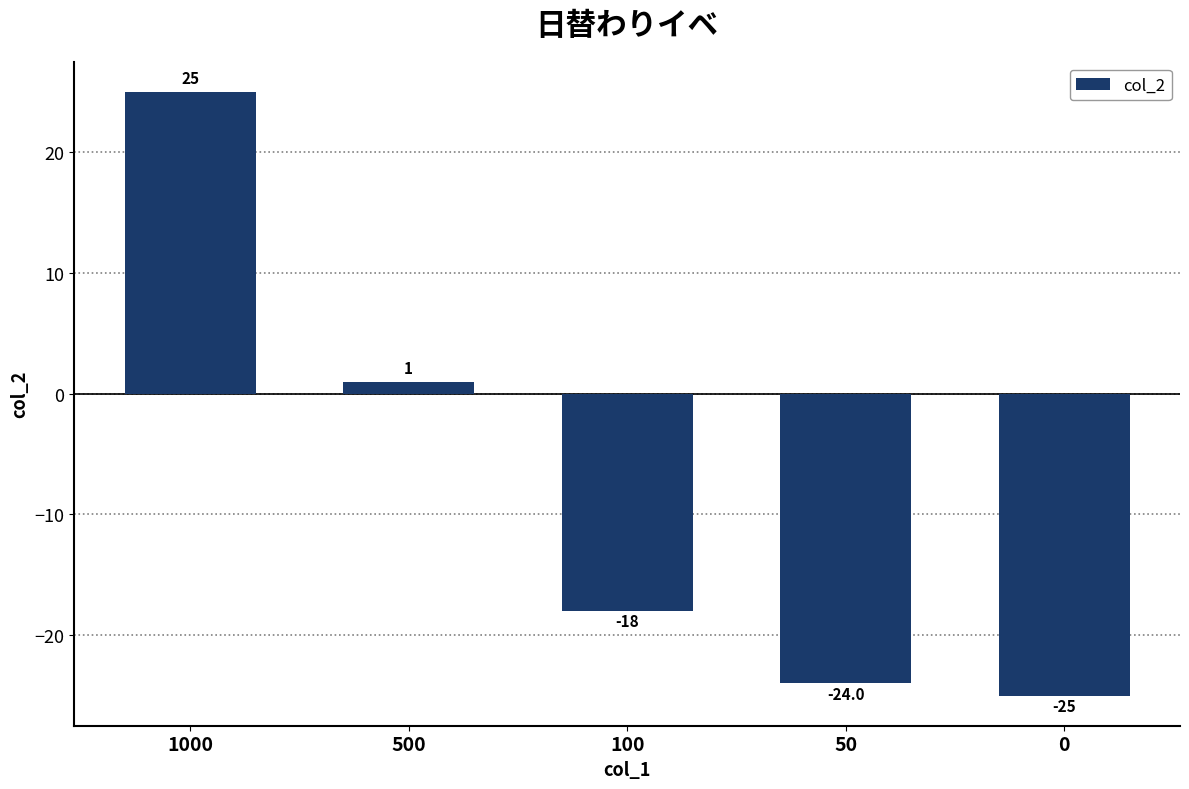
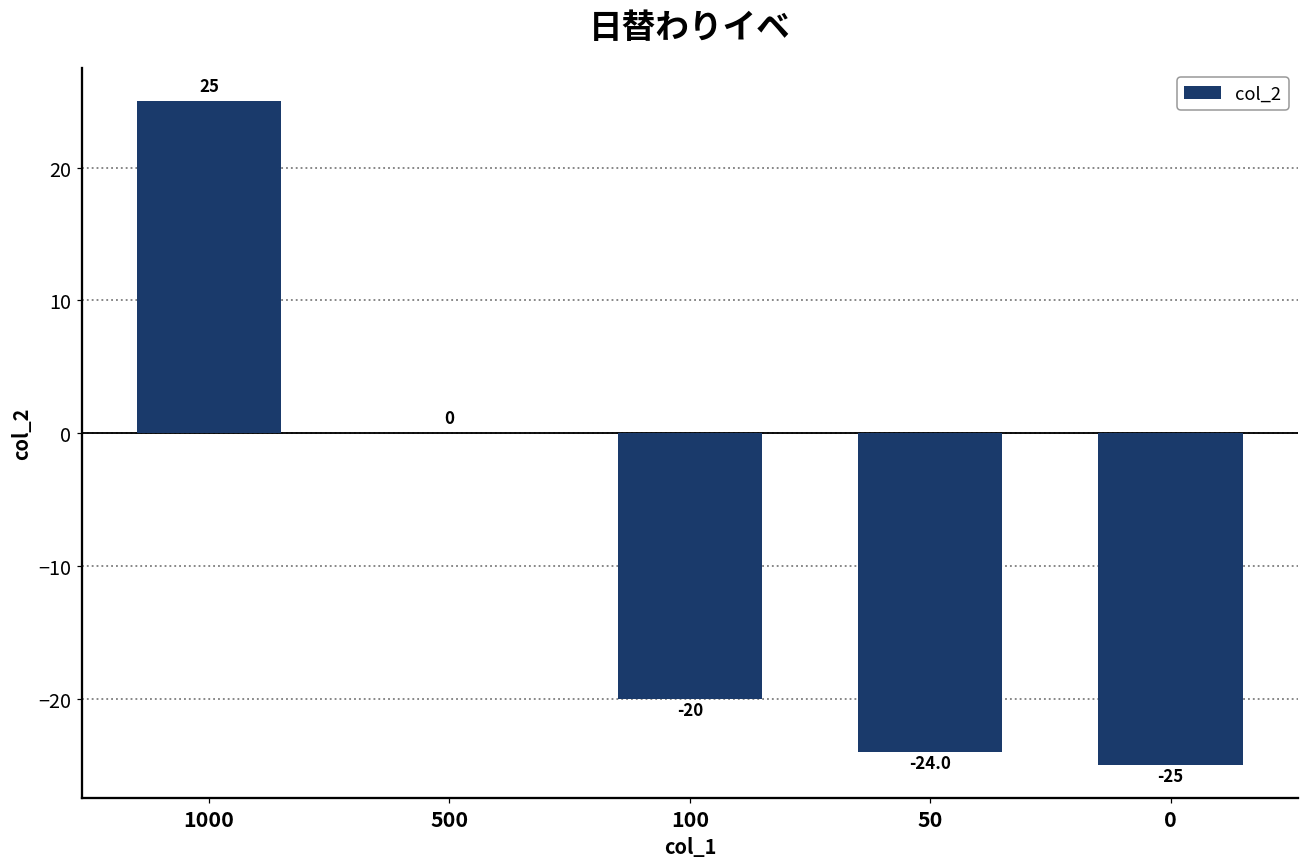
500: 1 -> 0
100: -18 -> -20
